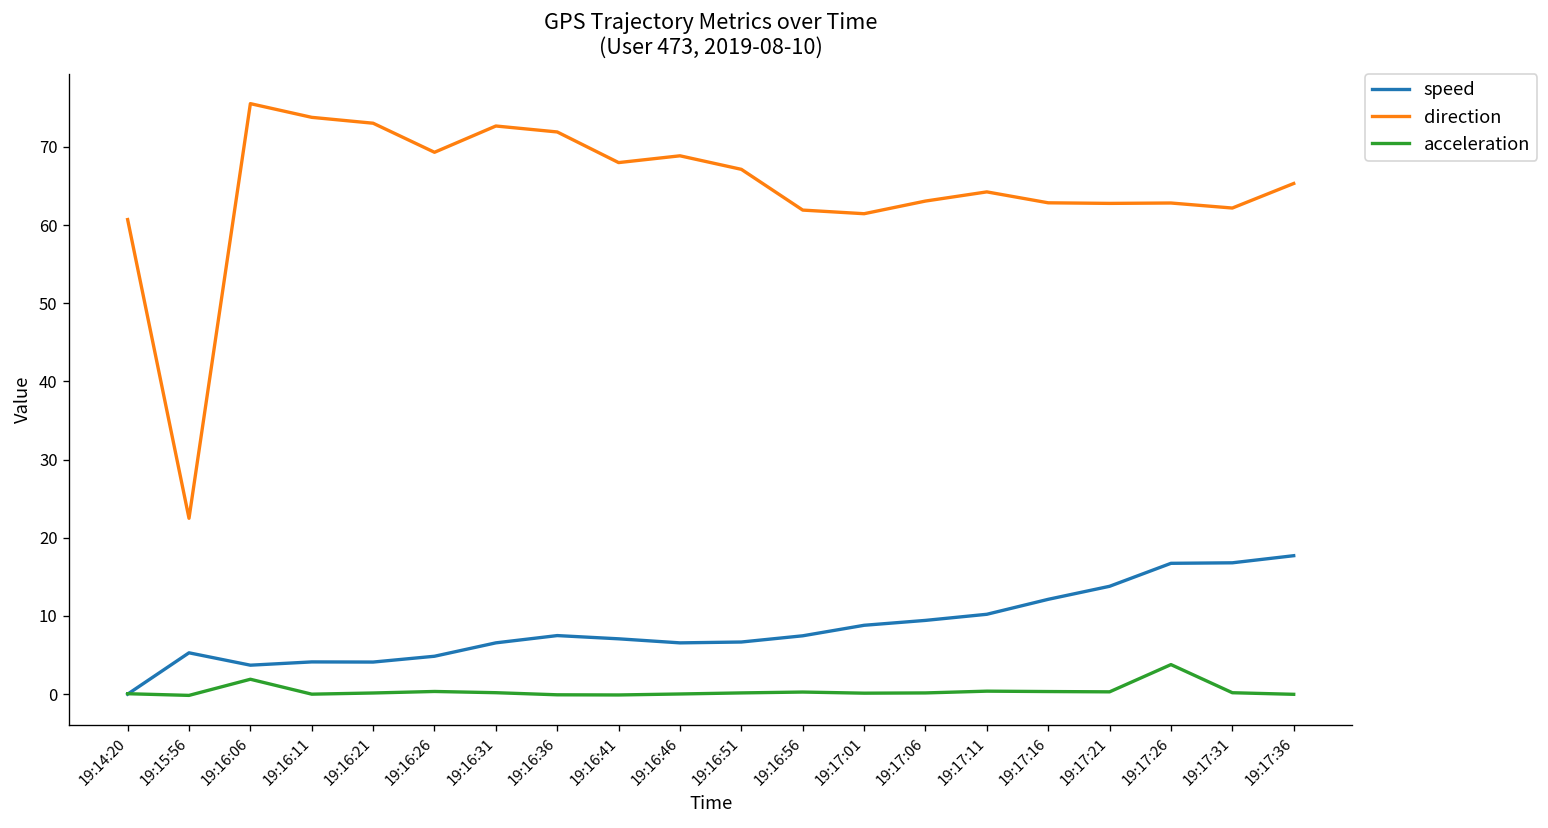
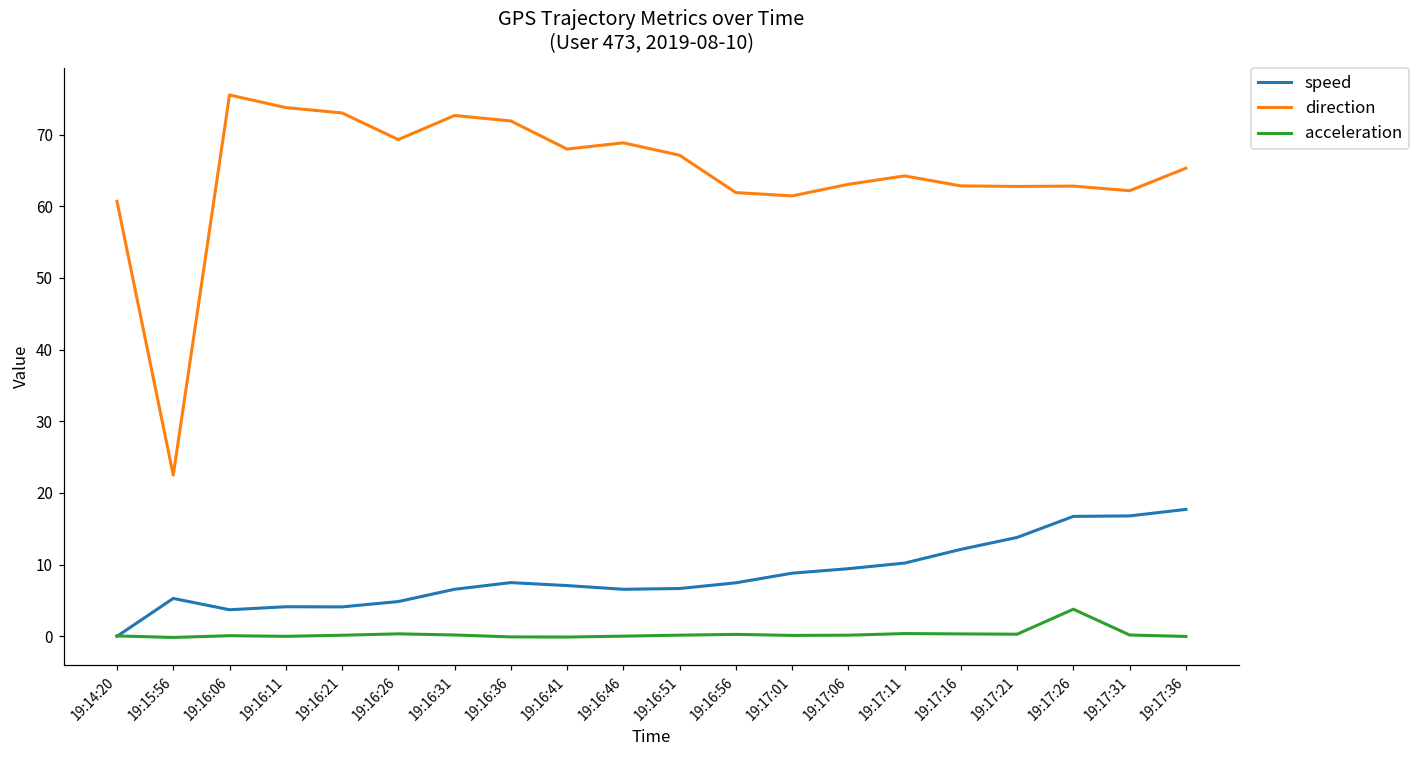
acceleration, 19:16:06: 2 -> 0
